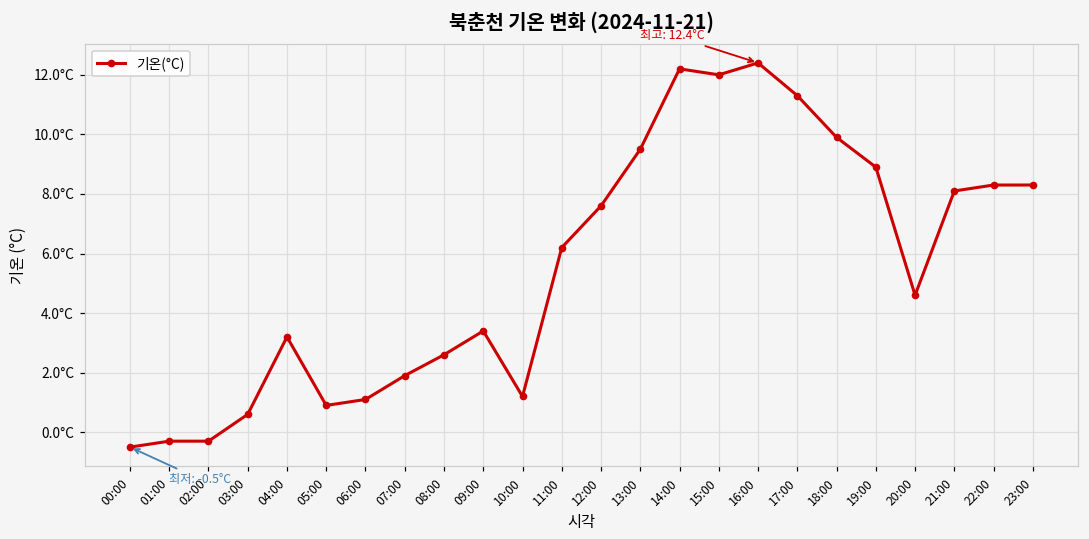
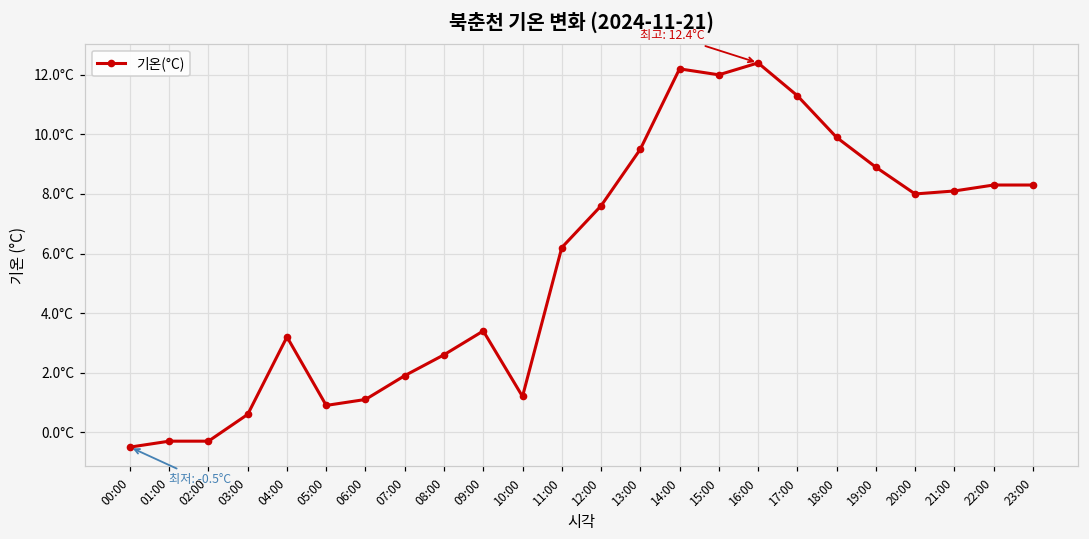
20:00: 4.6°C -> 8.0°C
